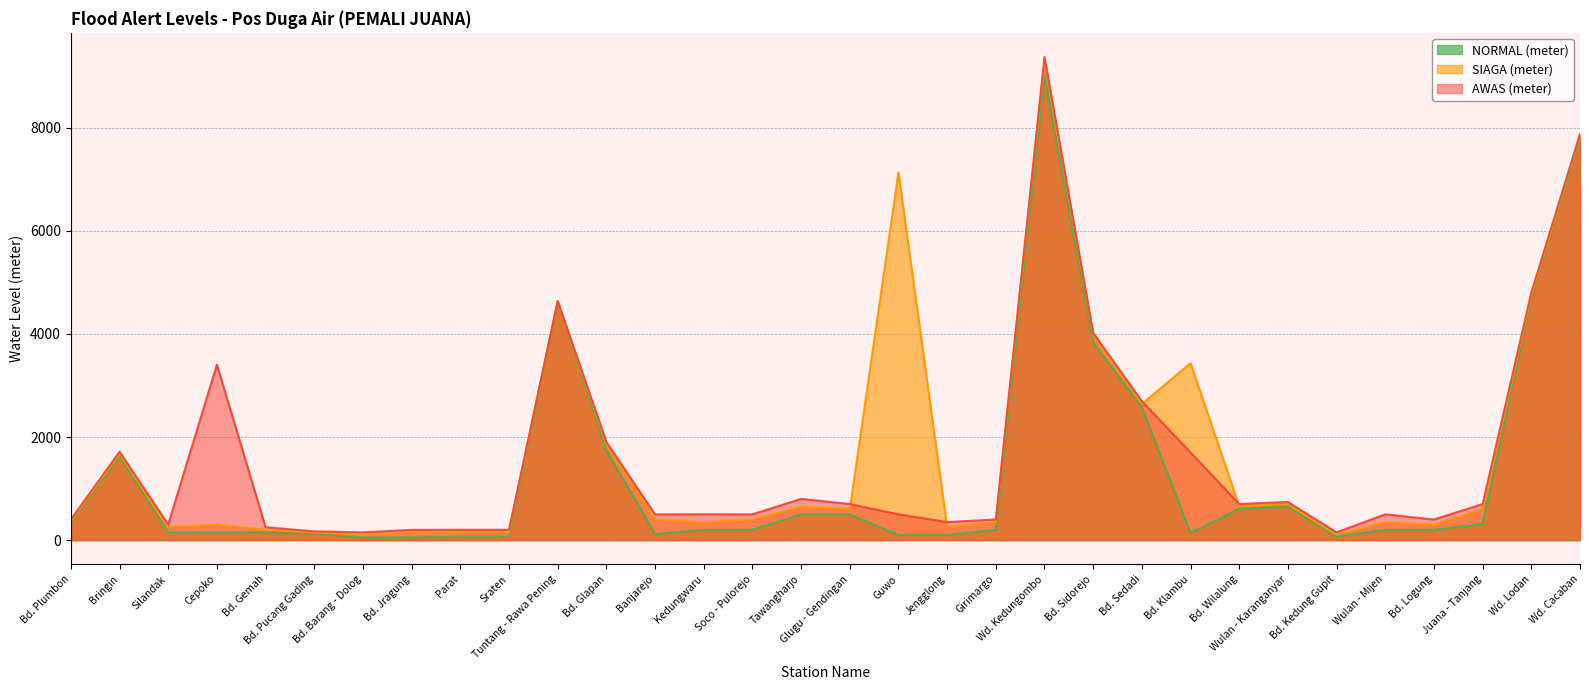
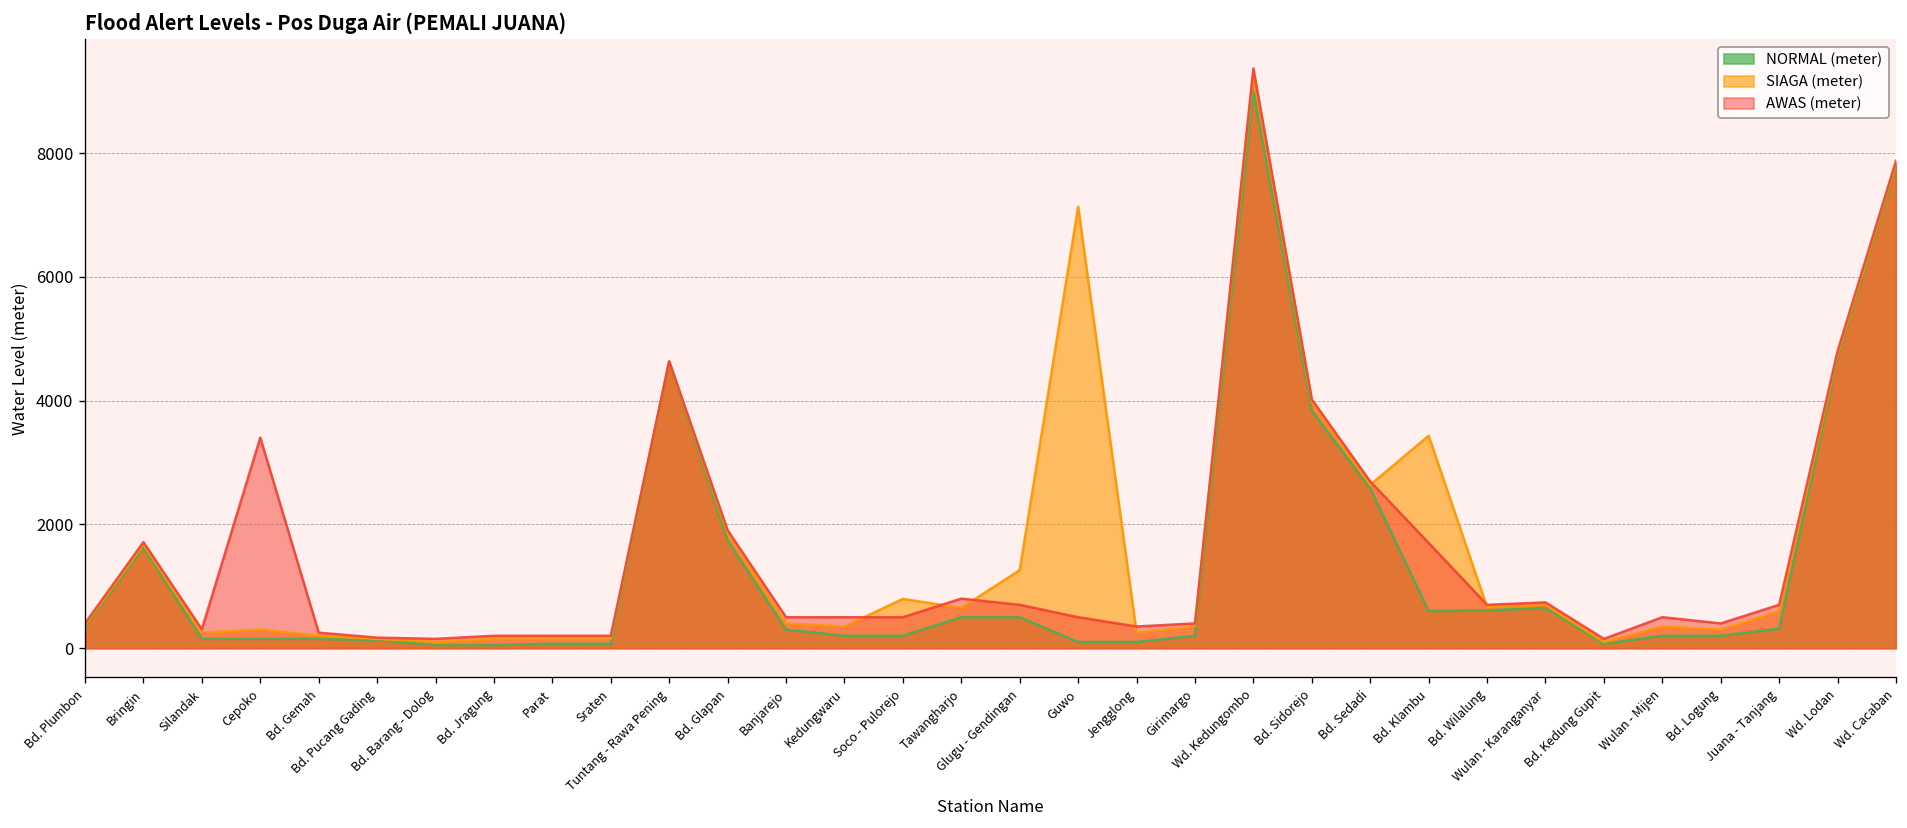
NORMAL (meter), Banjarejo: 100 -> 300
SIAGA (meter), Soco - Pulorejo: 400 -> 800
SIAGA (meter), Glugu - Gendingan: 600 -> 1300
NORMAL (meter), Bd. Klambu: 100 -> 600
